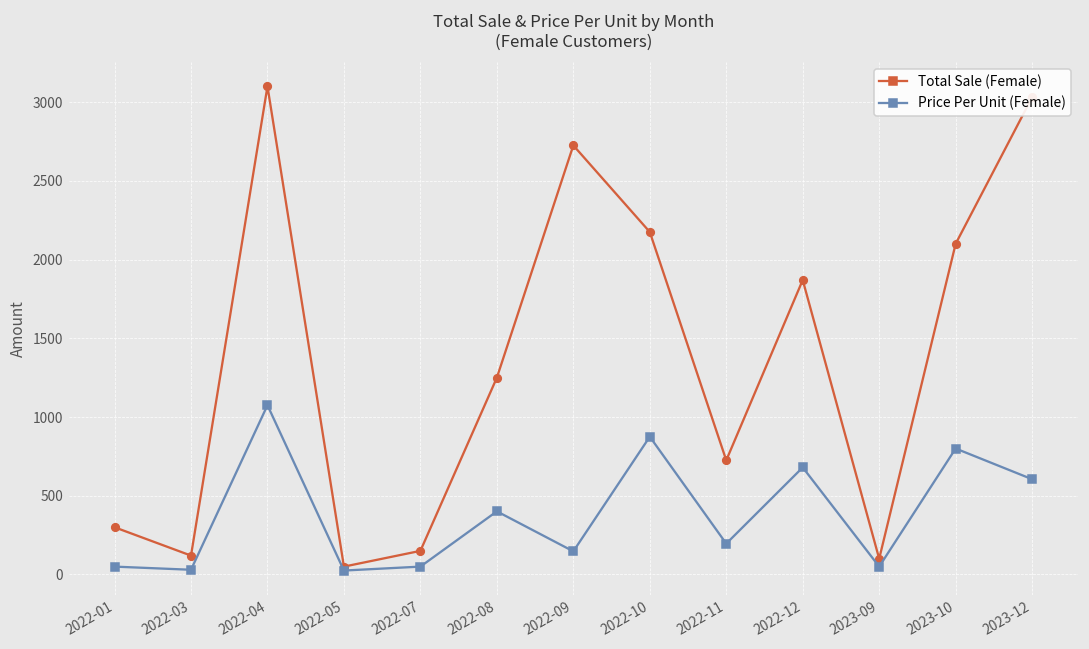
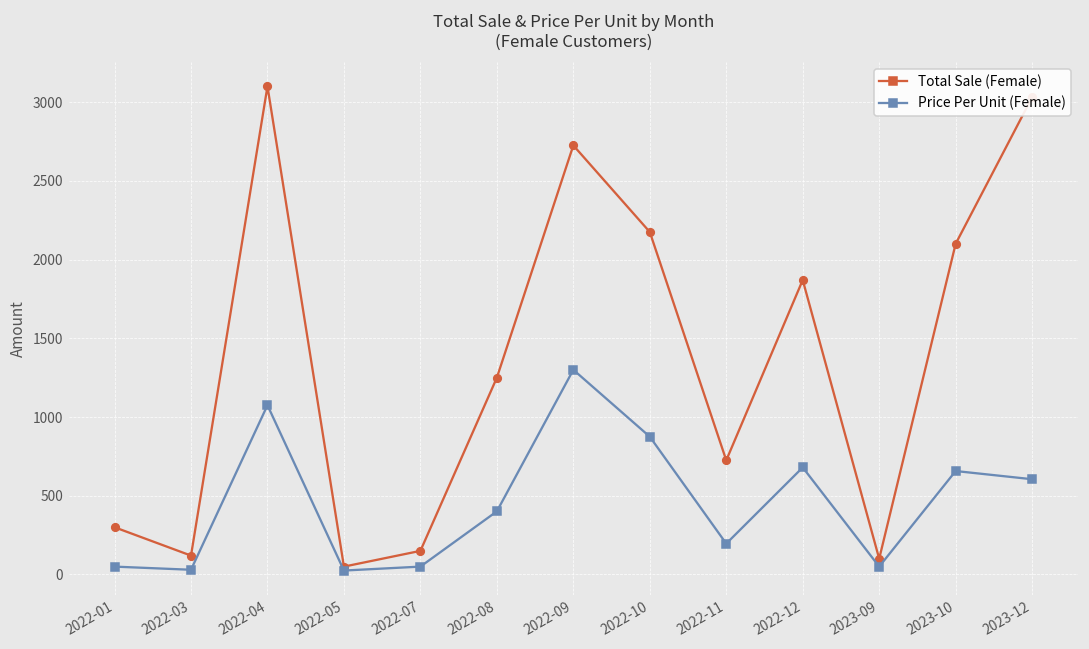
Price Per Unit (Female), 2022-09: 150 -> 1300
Price Per Unit (Female), 2023-10: 800 -> 660
